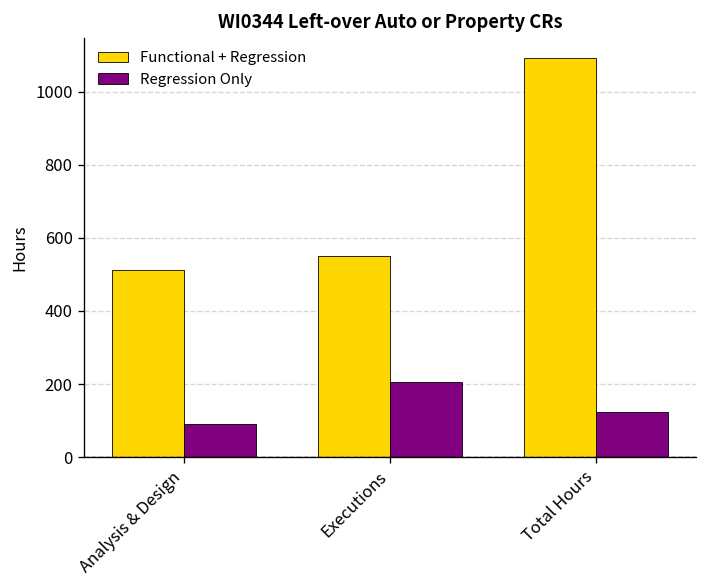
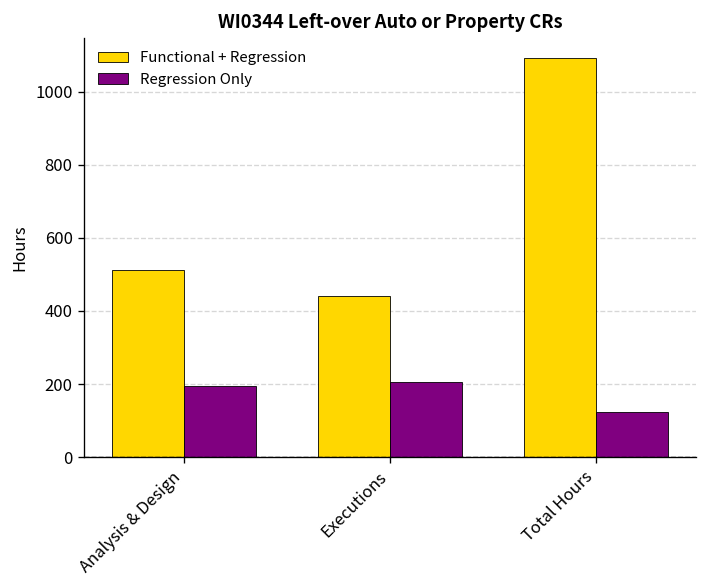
Regression Only, Analysis & Design: 90 -> 200
Functional + Regression, Executions: 550 -> 440
